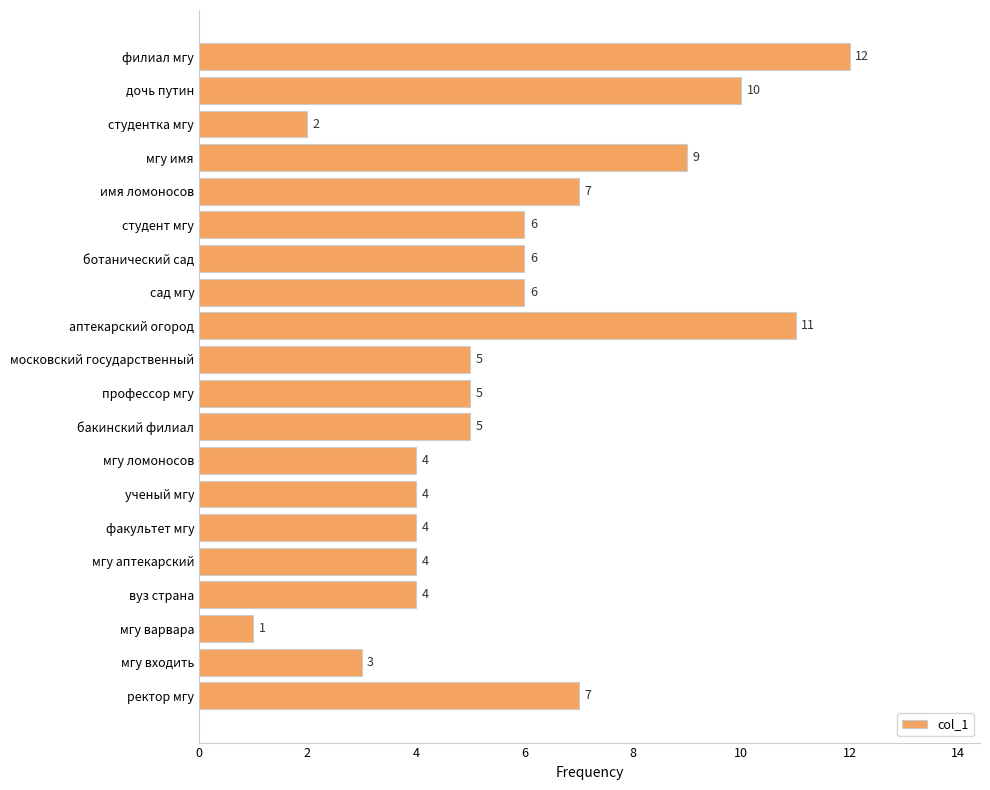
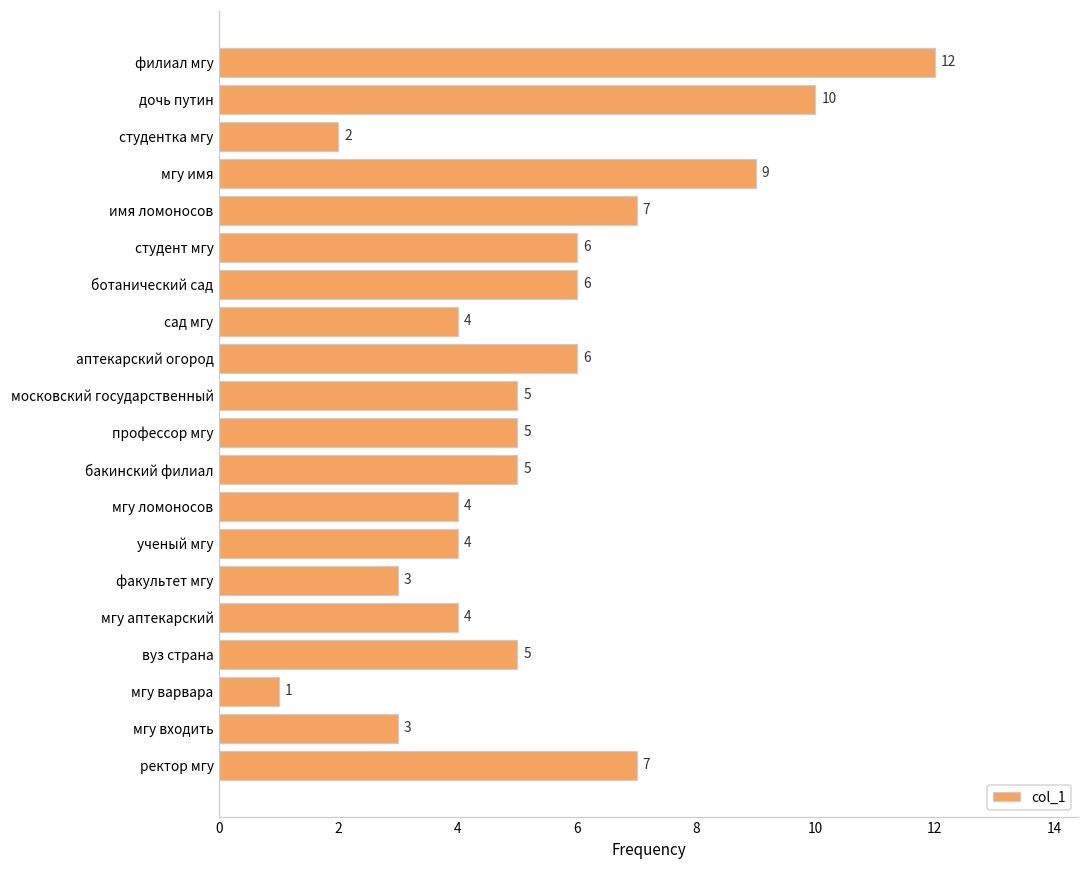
сад мгу: 6 -> 4
аптекарский огород: 11 -> 6
факультет мгу: 4 -> 3
вуз страна: 4 -> 5
